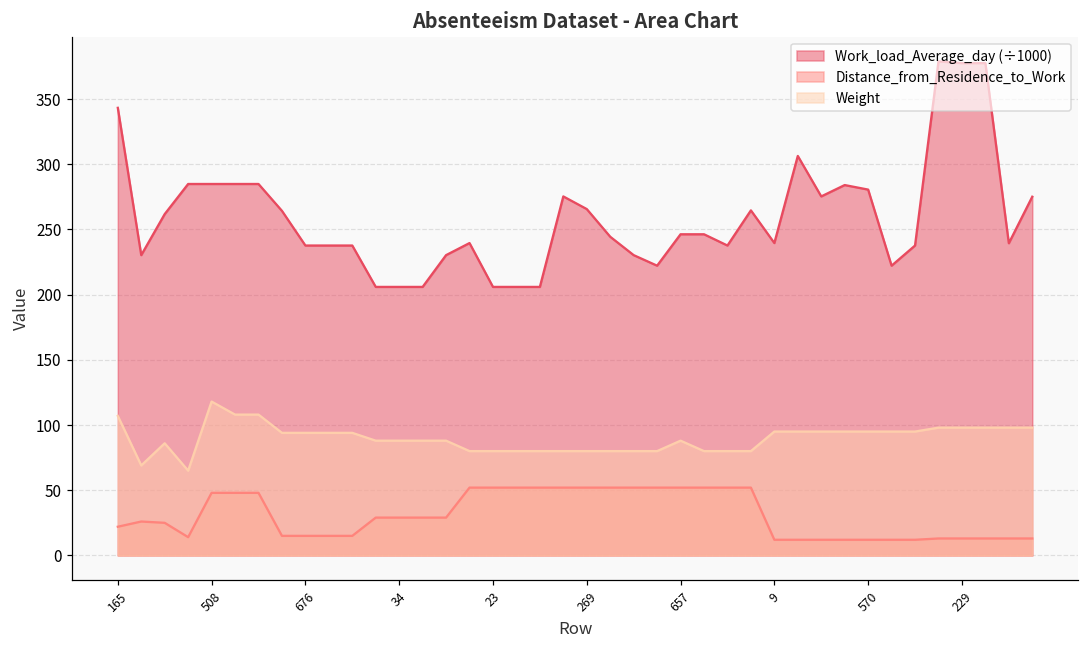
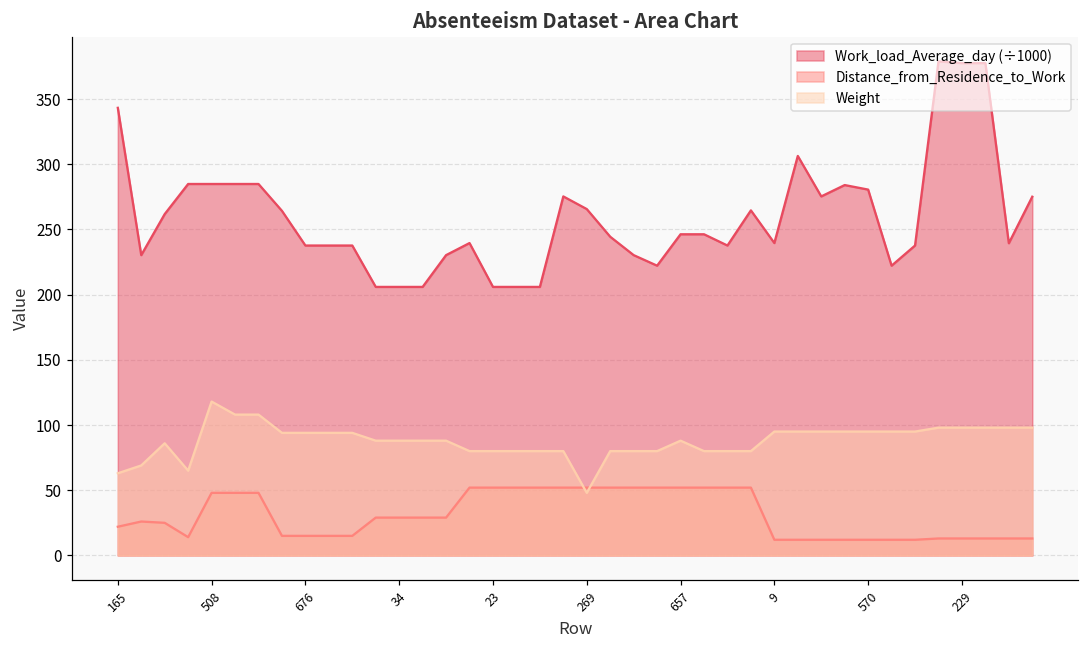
Weight, 165: 107 -> 63
Weight, 269: 80 -> 48
